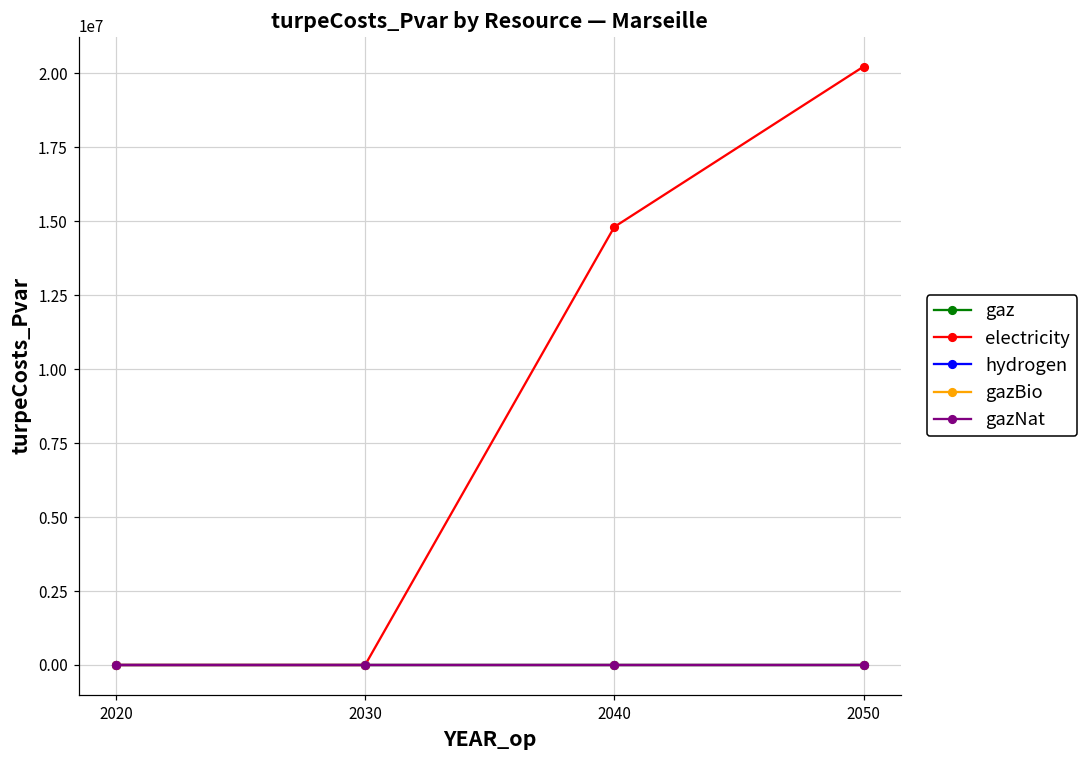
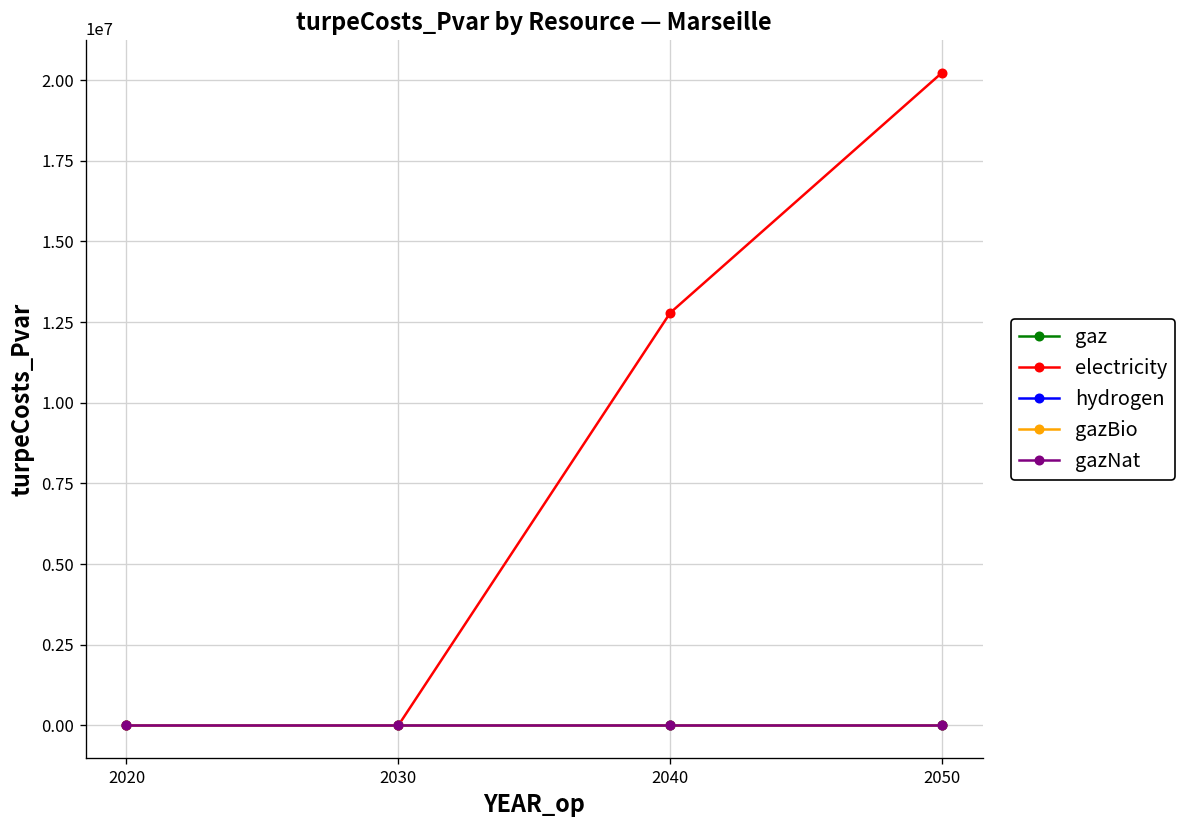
electricity, 2040: 14800000 -> 12800000
